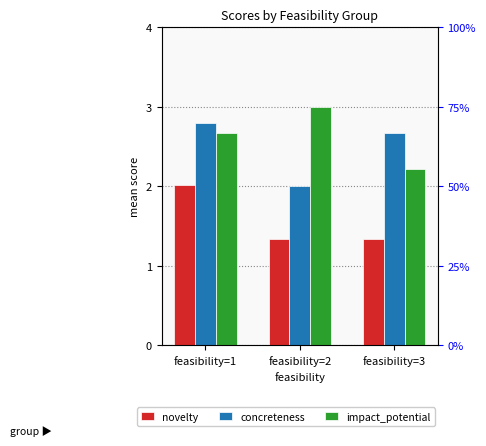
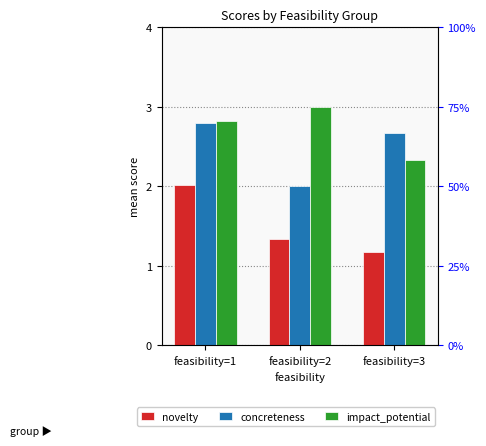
impact_potential, feasibility=1: 2.7 -> 2.8
novelty, feasibility=3: 1.3 -> 1.2
impact_potential, feasibility=3: 2.2 -> 2.3
